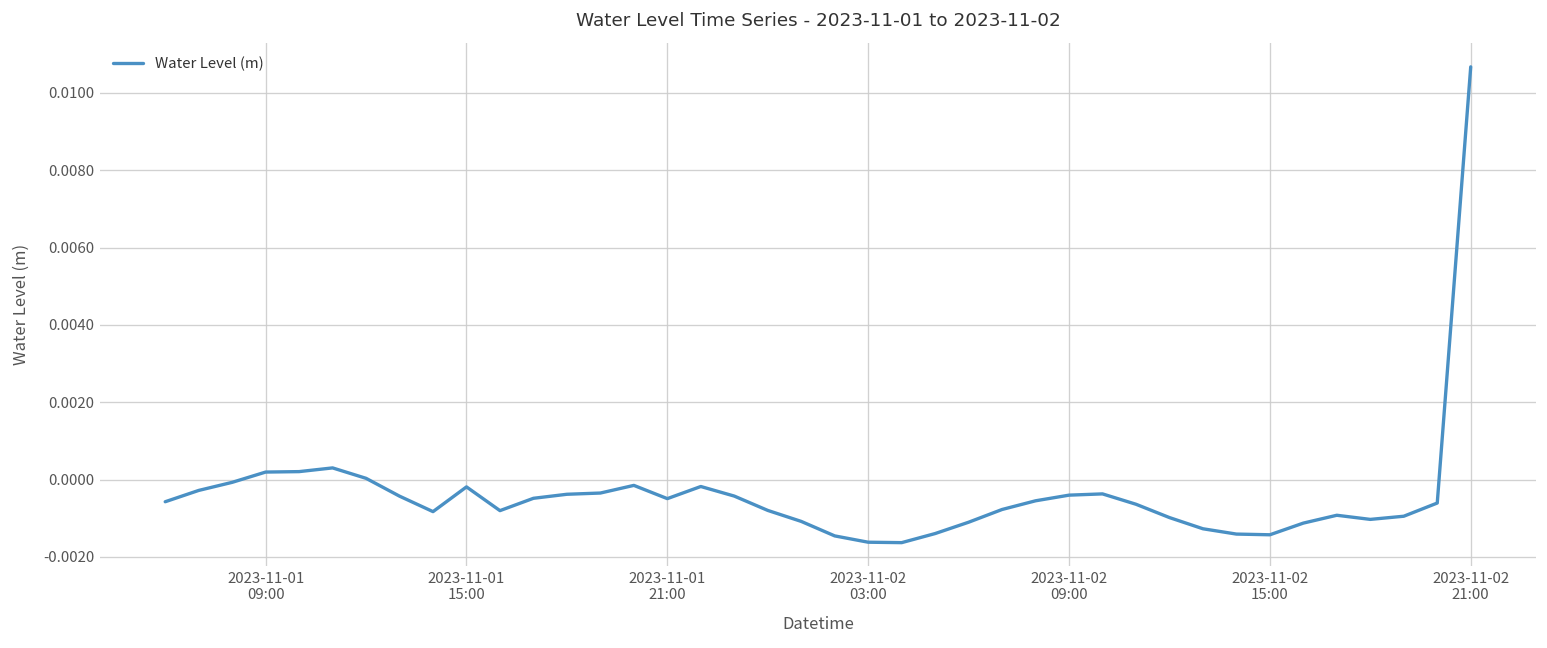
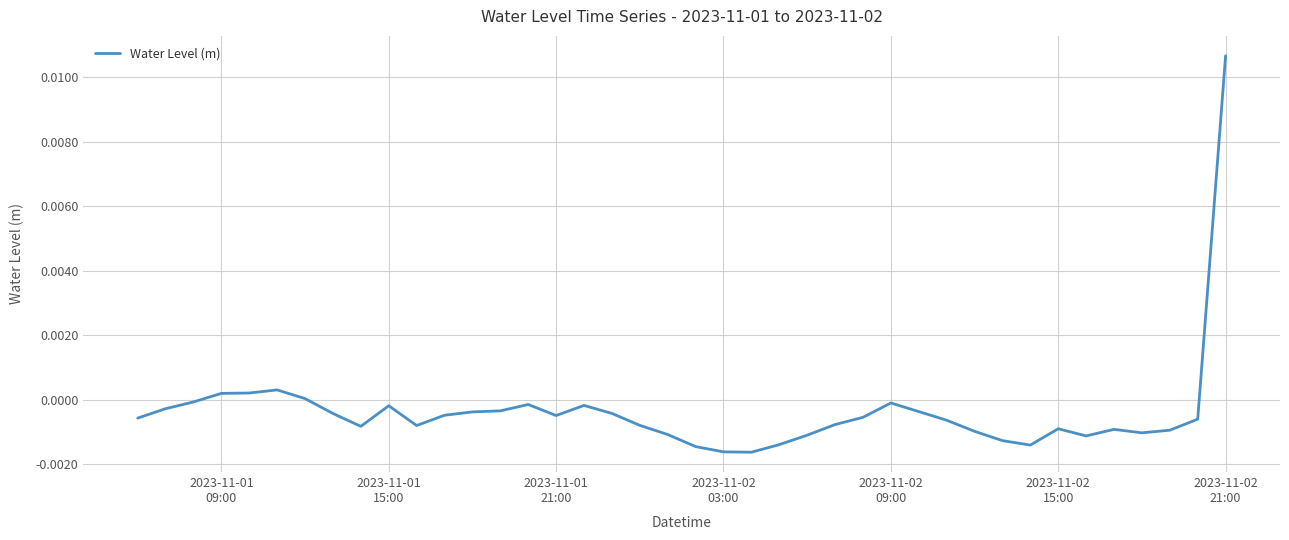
2023-11-02 09:00: -0.0004 -> -0.0001
2023-11-02 15:00: -0.0014 -> -0.0009
